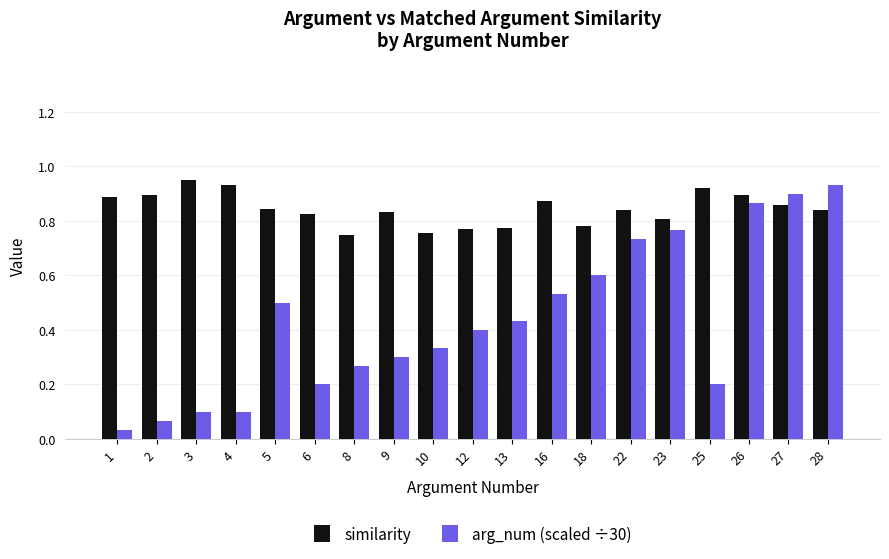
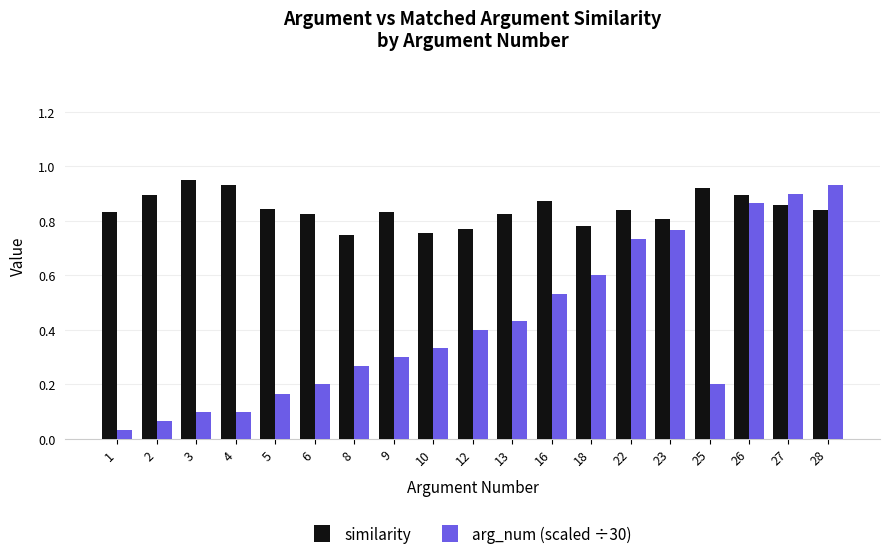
similarity, 1: 0.89 -> 0.83
arg_num (scaled ÷30), 5: 0.50 -> 0.17
similarity, 13: 0.78 -> 0.82
